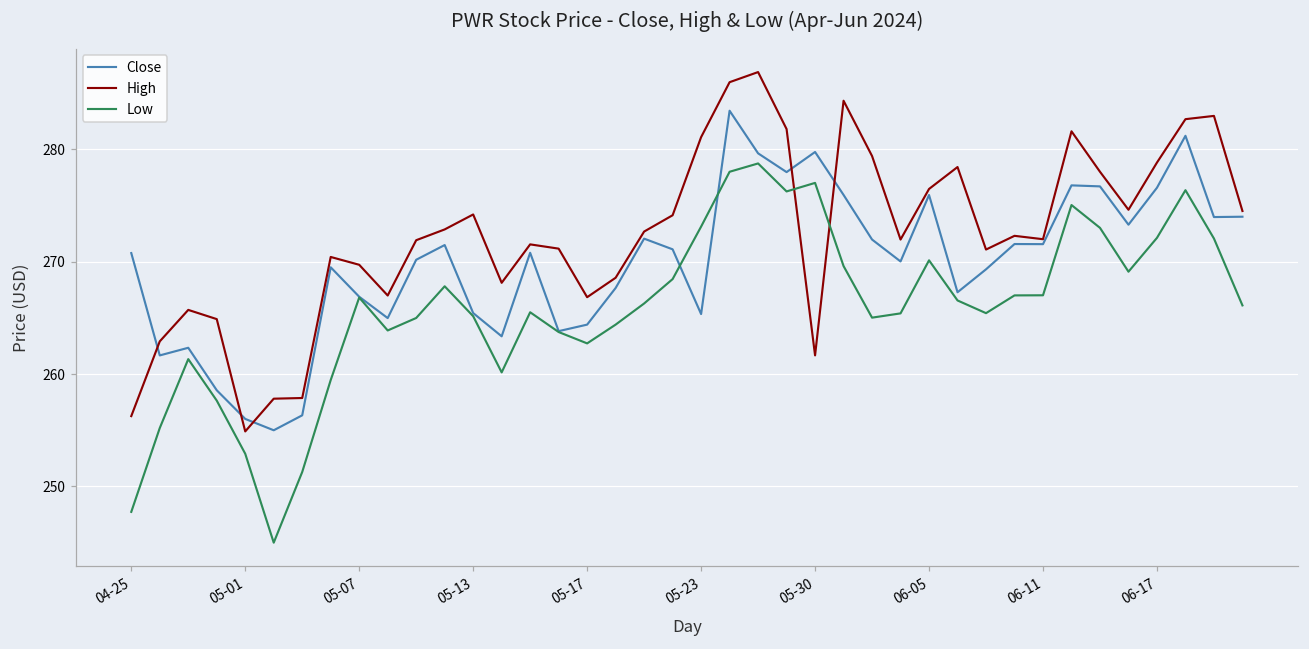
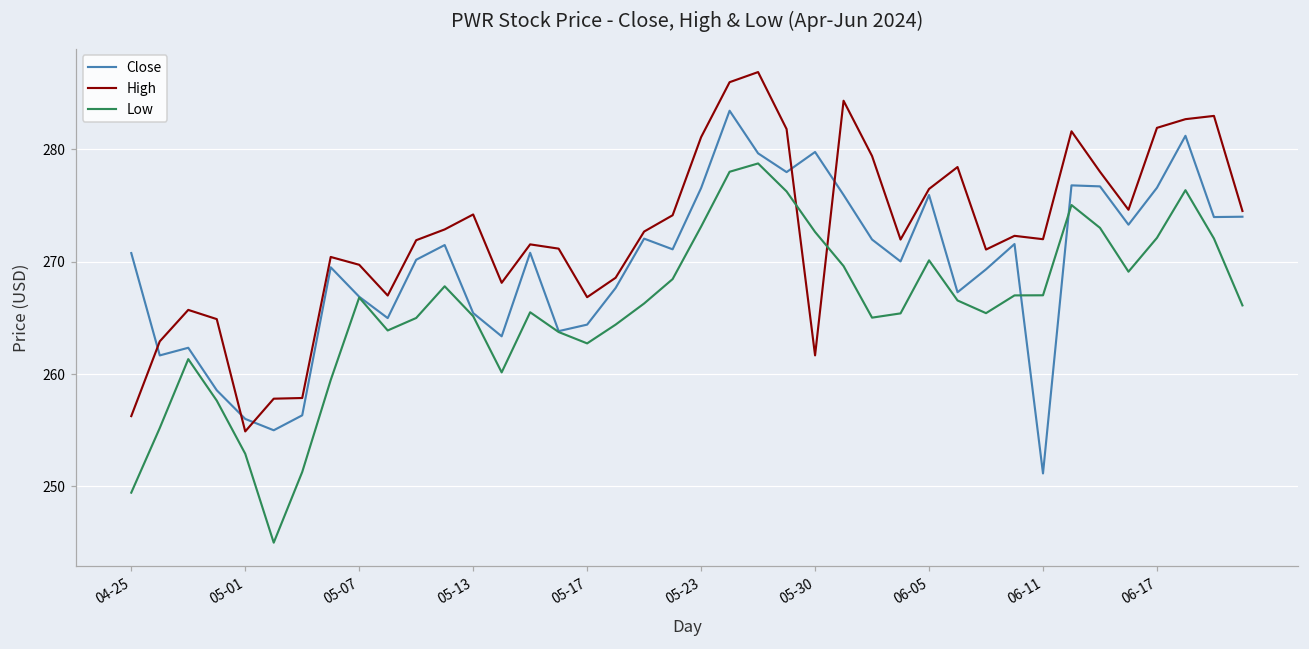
Low, 04-25: 247.7 -> 249.4
Close, 05-23: 265.3 -> 276.5
Low, 05-30: 277.0 -> 272.6
Close, 06-11: 271.6 -> 251.2
High, 06-17: 278.8 -> 281.9
